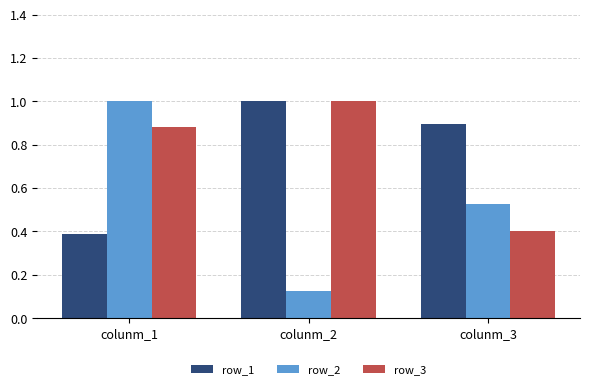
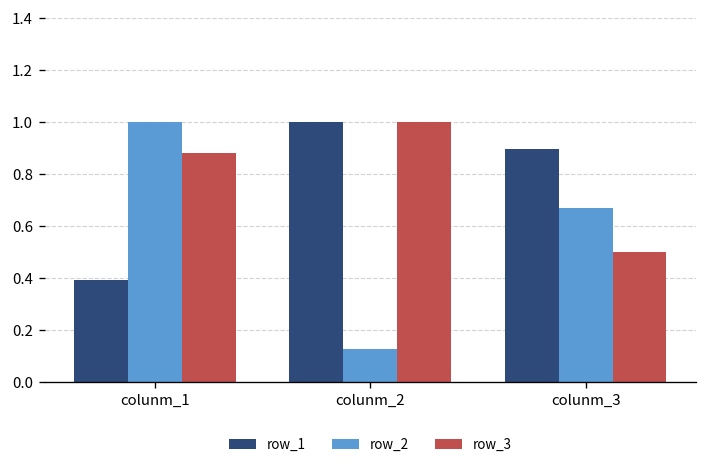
row_2, colunm_3: 0.53 -> 0.67
row_3, colunm_3: 0.4 -> 0.5
